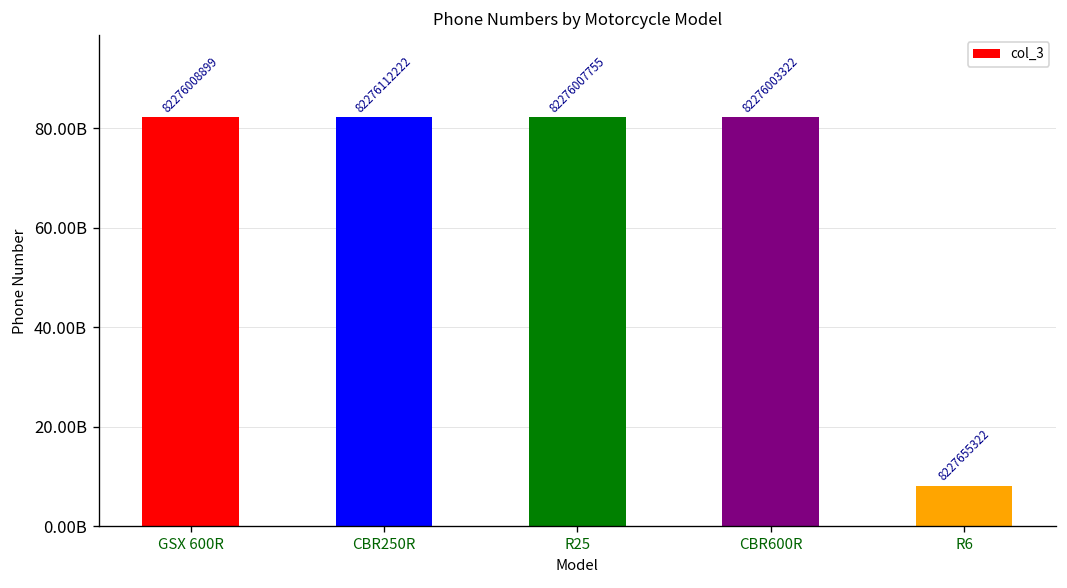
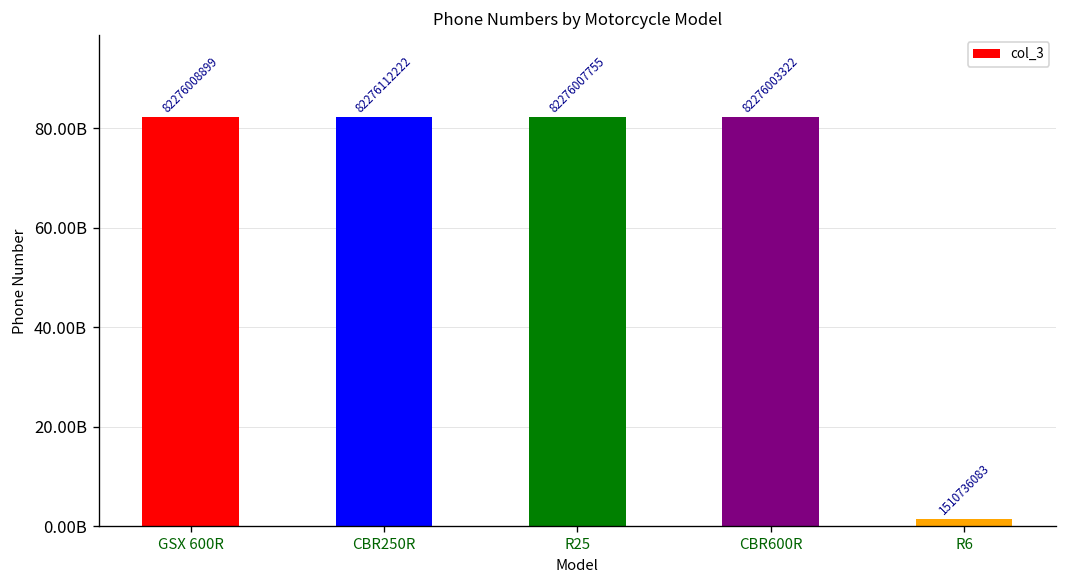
R6: 8227655322 -> 1510736083
